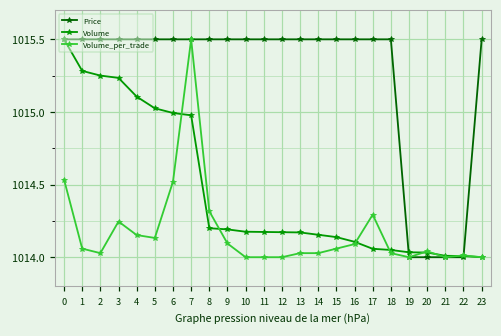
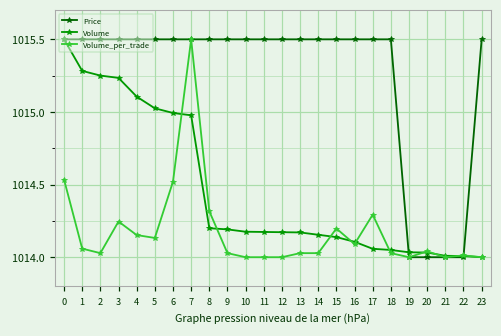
Volume_per_trade, 9: 1014.09 -> 1014.03
Volume_per_trade, 15: 1014.06 -> 1014.20
